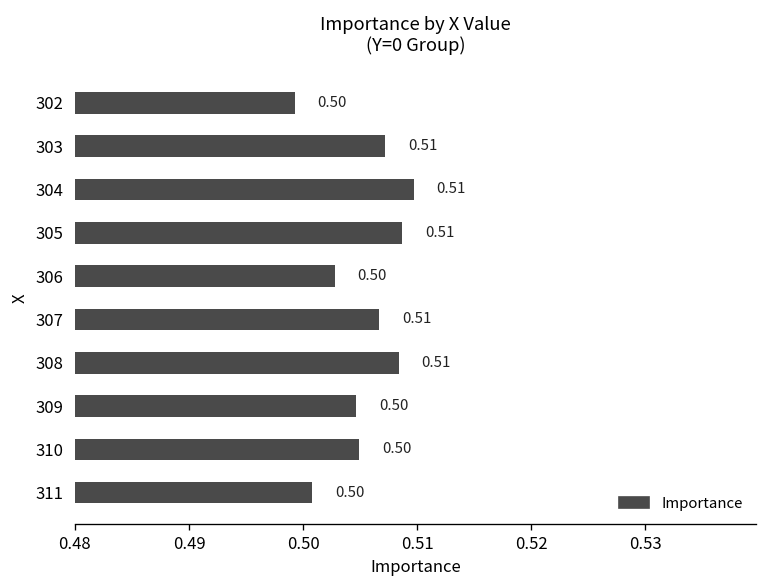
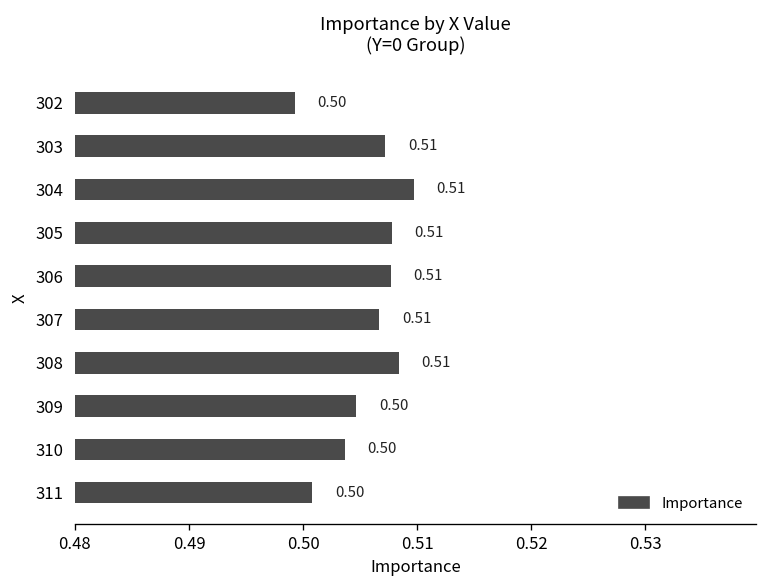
305: 0.509 -> 0.508
306: 0.50 -> 0.51
310: 0.505 -> 0.504
